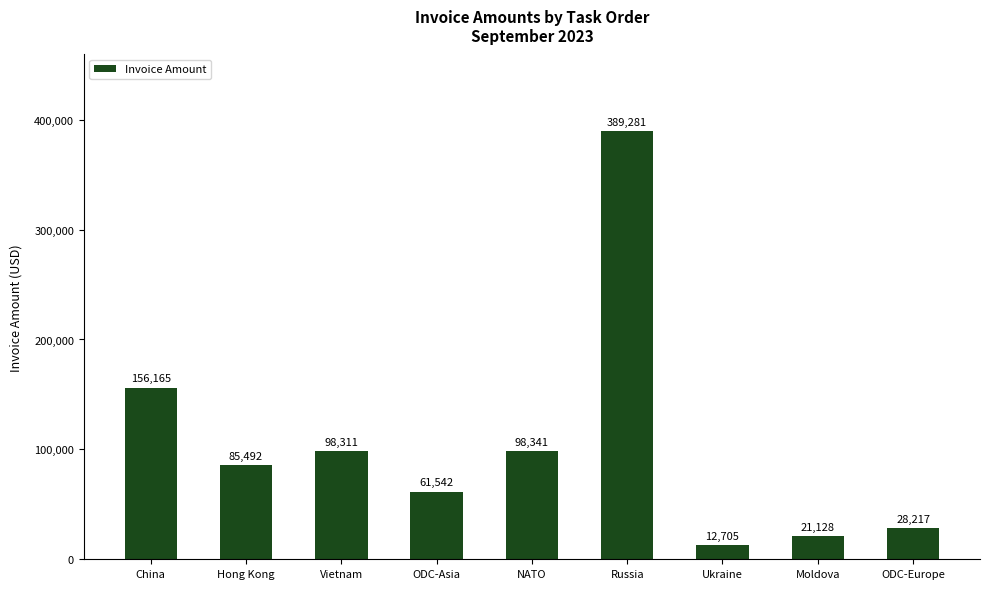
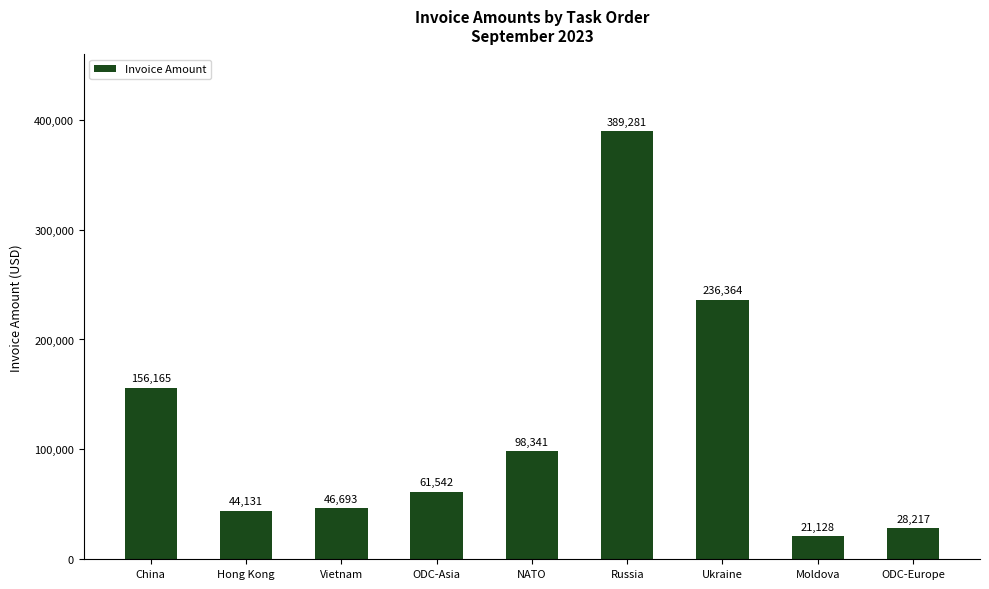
Hong Kong: 85,492 -> 44,131
Vietnam: 98,311 -> 46,693
Ukraine: 12,705 -> 236,364
